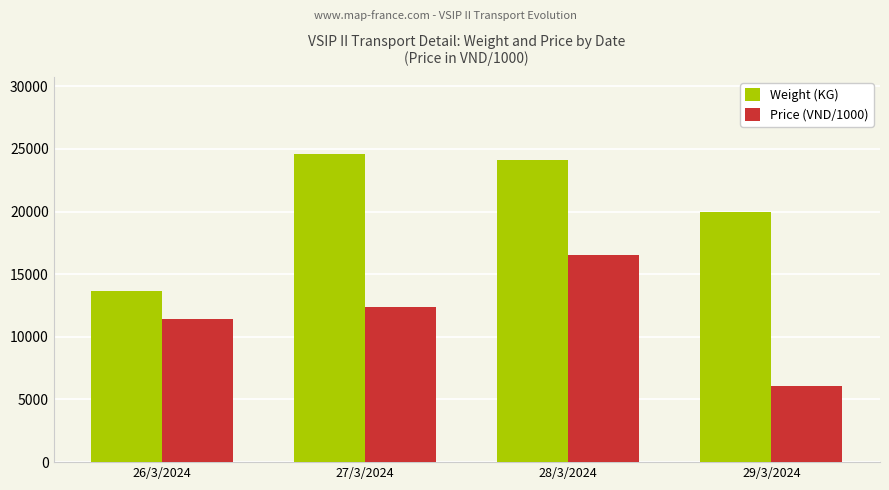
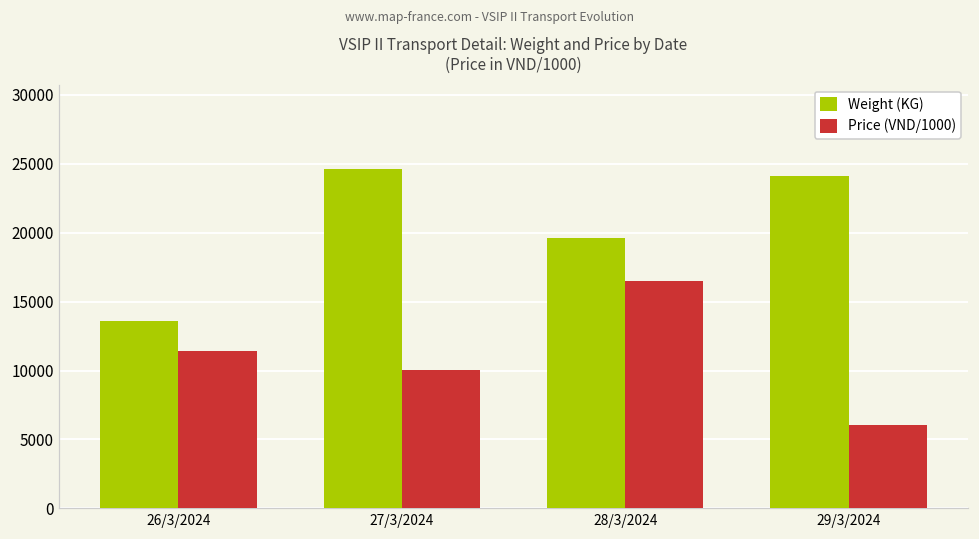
Price (VND/1000), 27/3/2024: 12400 -> 10000
Weight (KG), 28/3/2024: 24100 -> 19600
Weight (KG), 29/3/2024: 19900 -> 24100
